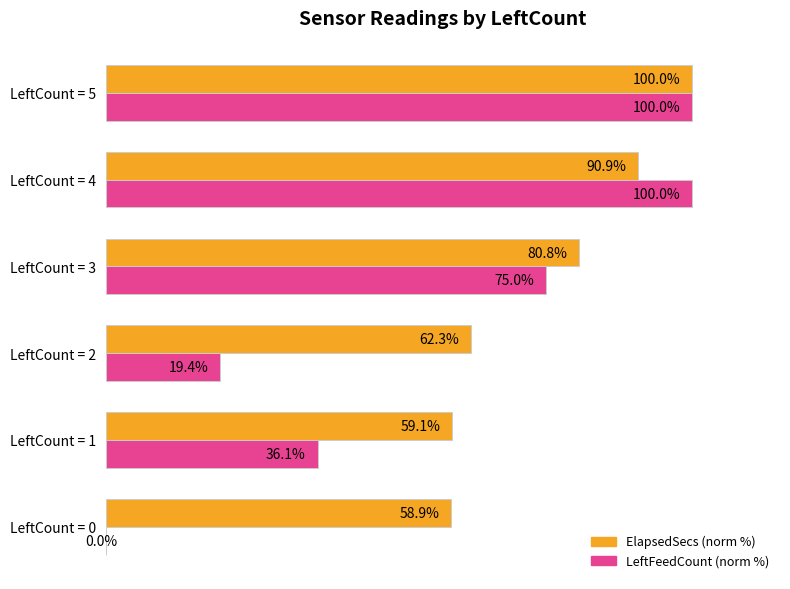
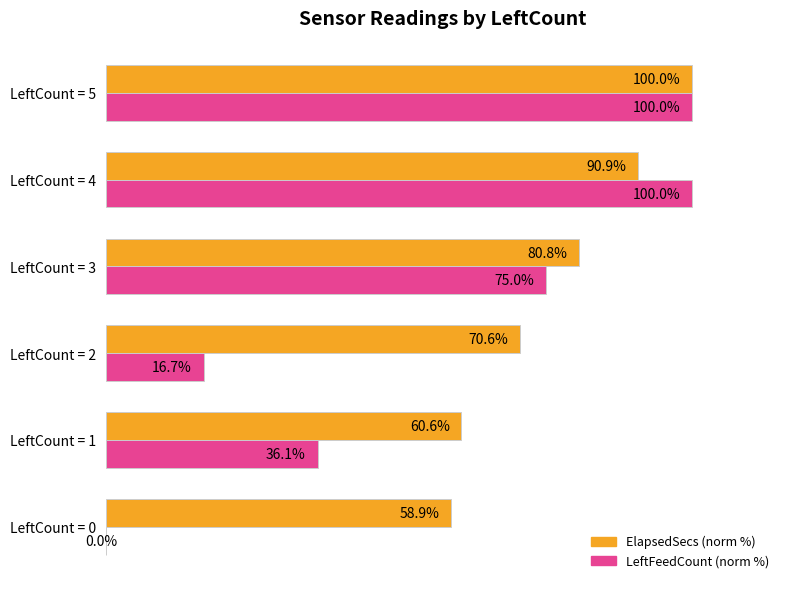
ElapsedSecs (norm %), LeftCount = 2: 62.3% -> 70.6%
LeftFeedCount (norm %), LeftCount = 2: 19.4% -> 16.7%
ElapsedSecs (norm %), LeftCount = 1: 59.1% -> 60.6%
